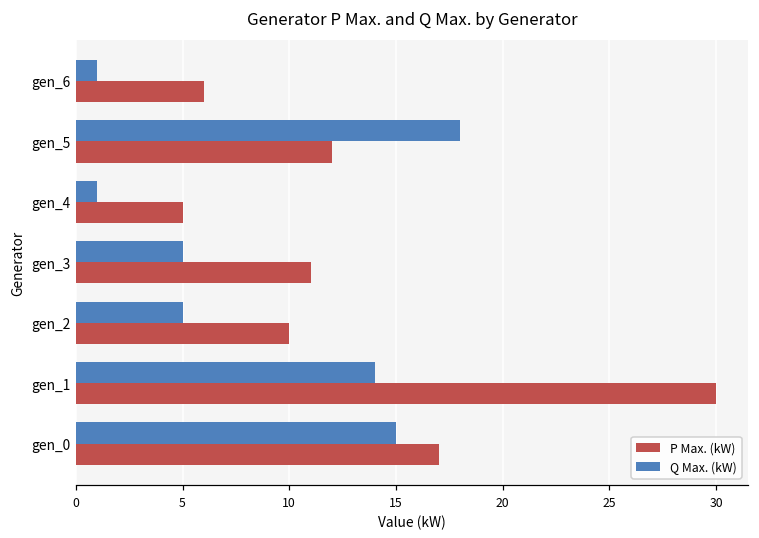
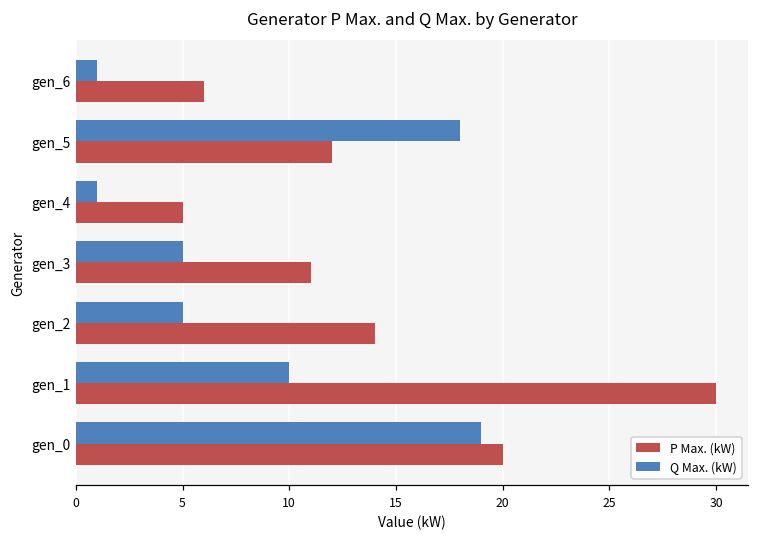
P Max. (kW), gen_2: 10 -> 14
Q Max. (kW), gen_1: 14 -> 10
Q Max. (kW), gen_0: 15 -> 19
P Max. (kW), gen_0: 17 -> 20
